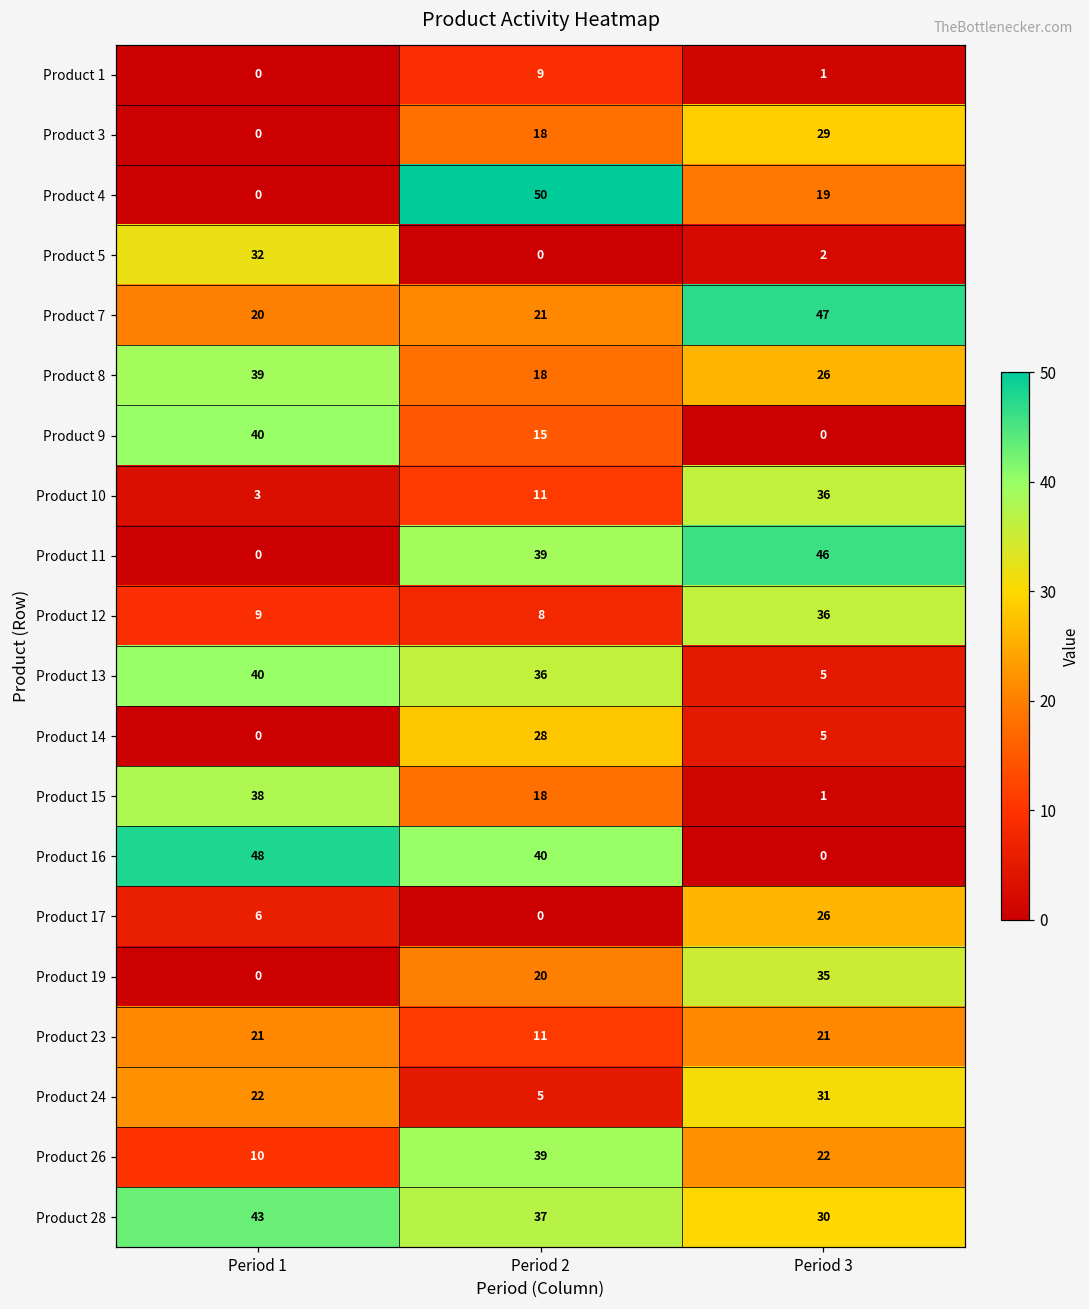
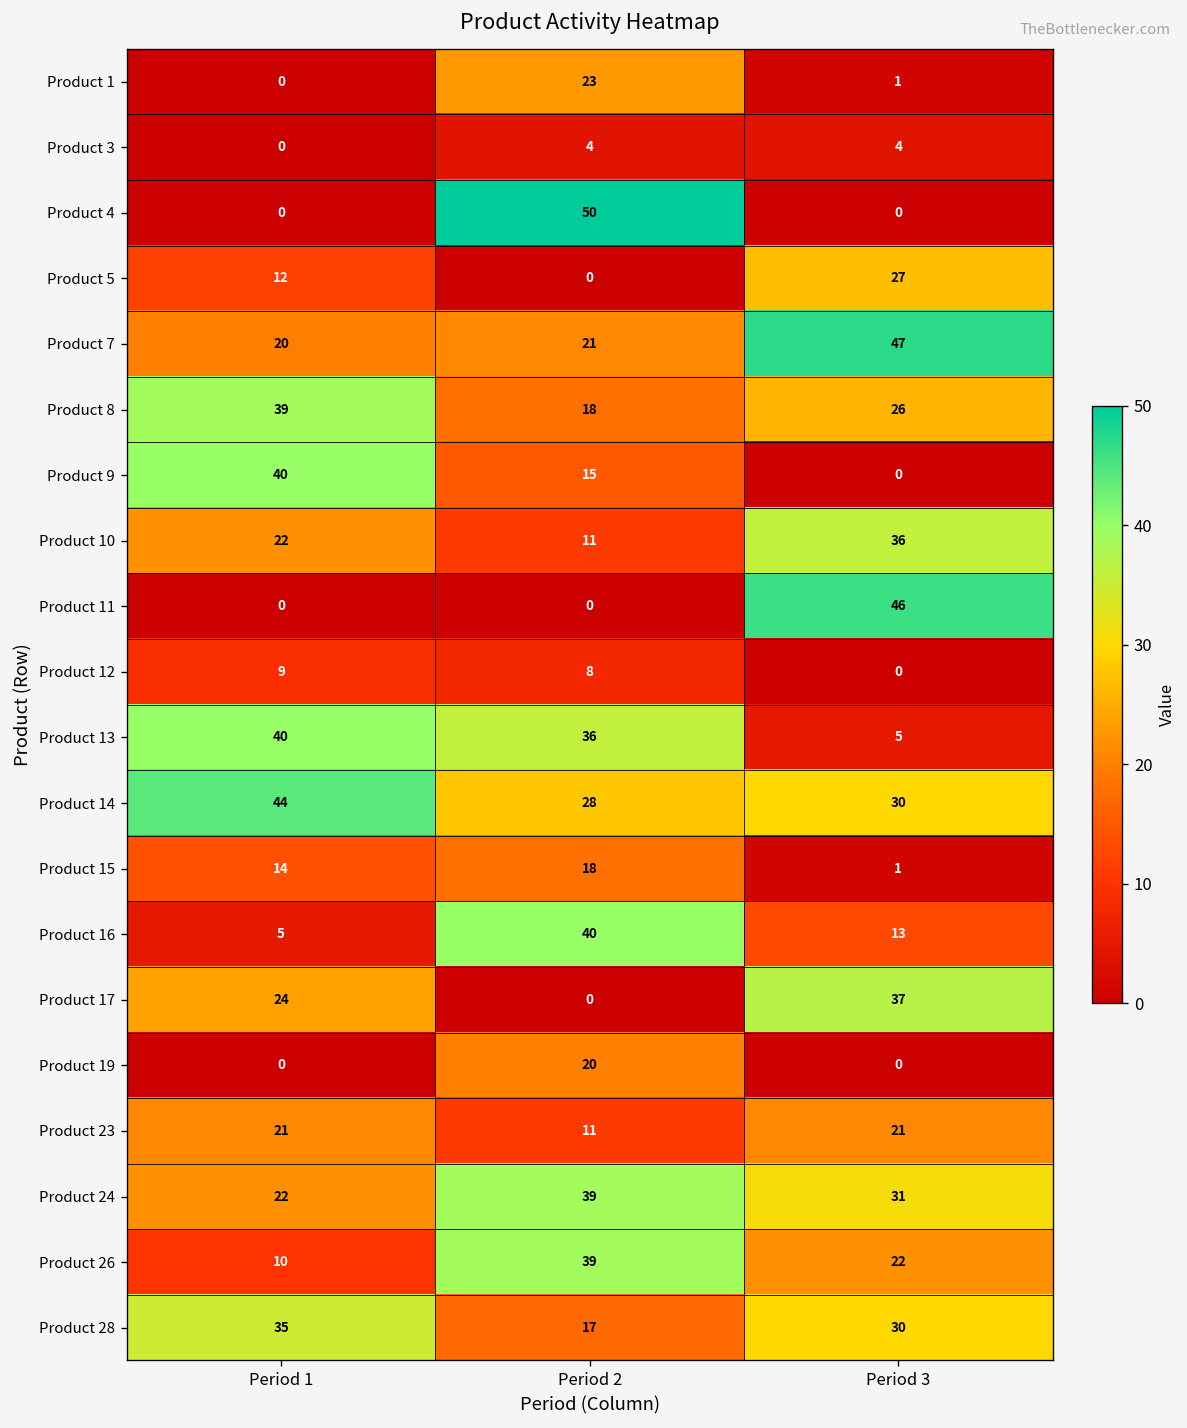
Product 1, Period 2: 9 -> 23
Product 3, Period 2: 18 -> 4
Product 3, Period 3: 29 -> 4
Product 4, Period 3: 19 -> 0
Product 5, Period 1: 32 -> 12
Product 5, Period 3: 2 -> 27
Product 10, Period 1: 3 -> 22
Product 11, Period 2: 39 -> 0
Product 12, Period 3: 36 -> 0
Product 14, Period 1: 0 -> 44
Product 14, Period 3: 5 -> 30
Product 15, Period 1: 38 -> 14
Product 16, Period 1: 48 -> 5
Product 16, Period 3: 0 -> 13
Product 17, Period 1: 6 -> 24
Product 17, Period 3: 26 -> 37
Product 19, Period 3: 35 -> 0
Product 24, Period 2: 5 -> 39
Product 28, Period 1: 43 -> 35
Product 28, Period 2: 37 -> 17
